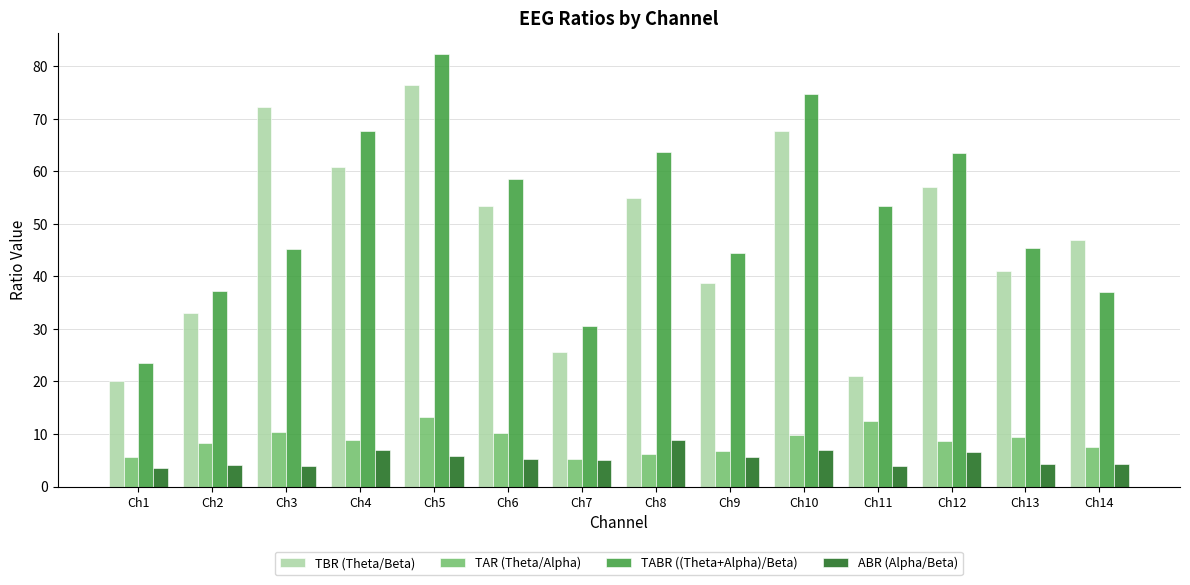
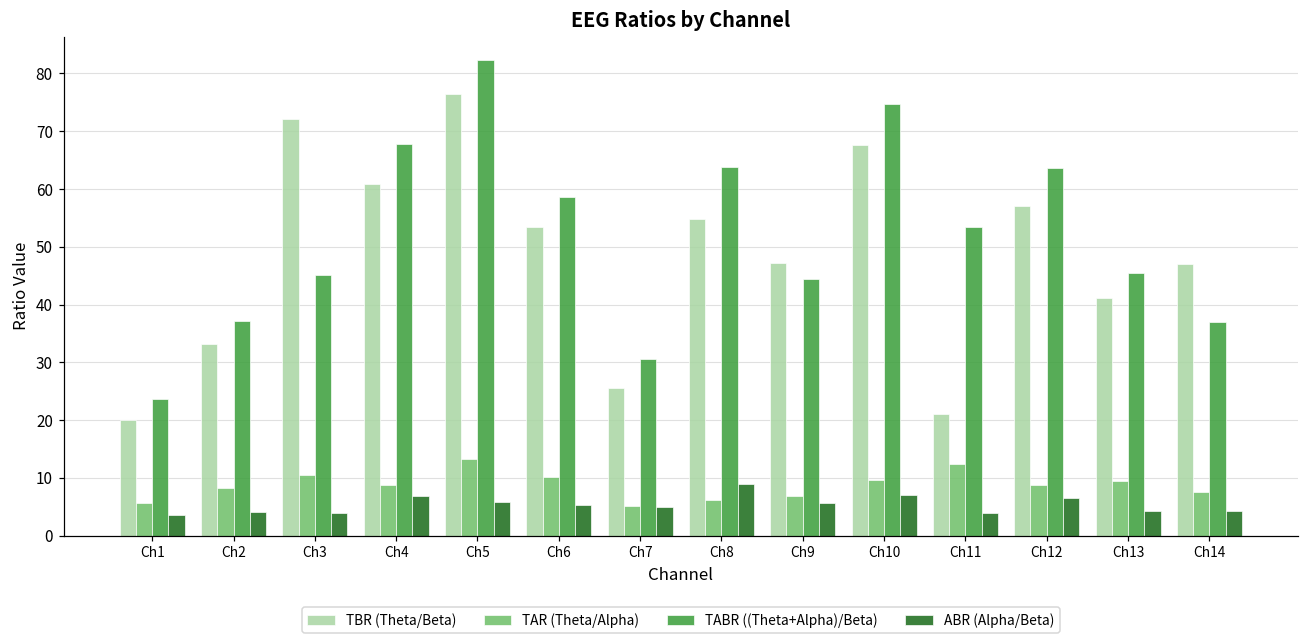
TBR (Theta/Beta), Ch9: 39 -> 47
